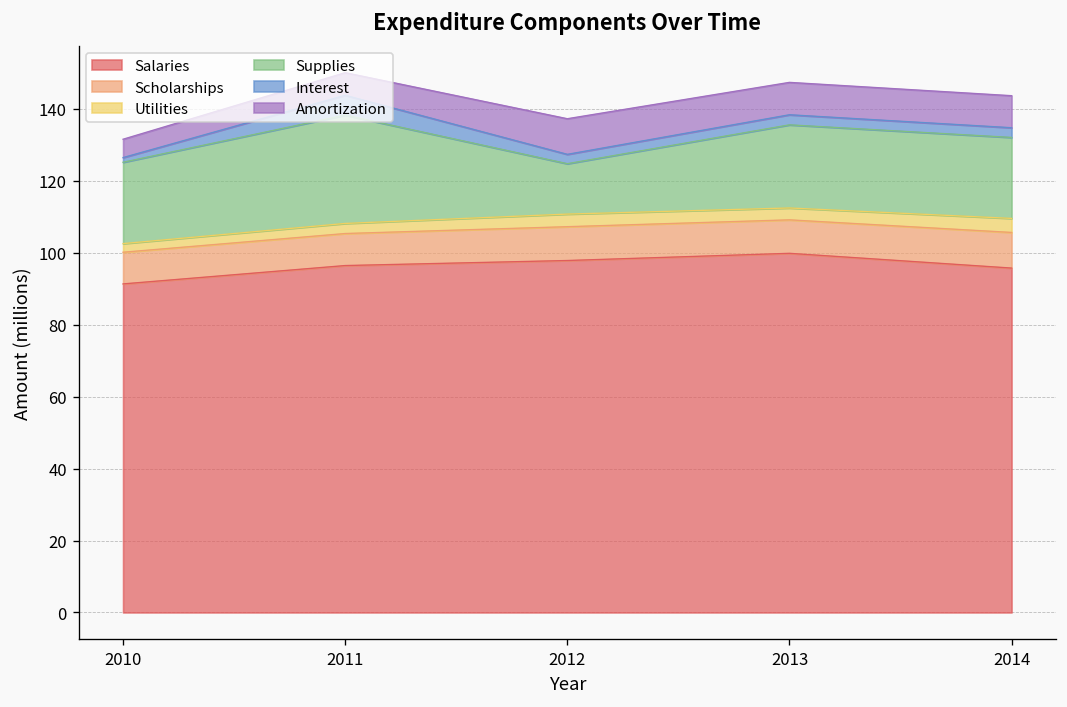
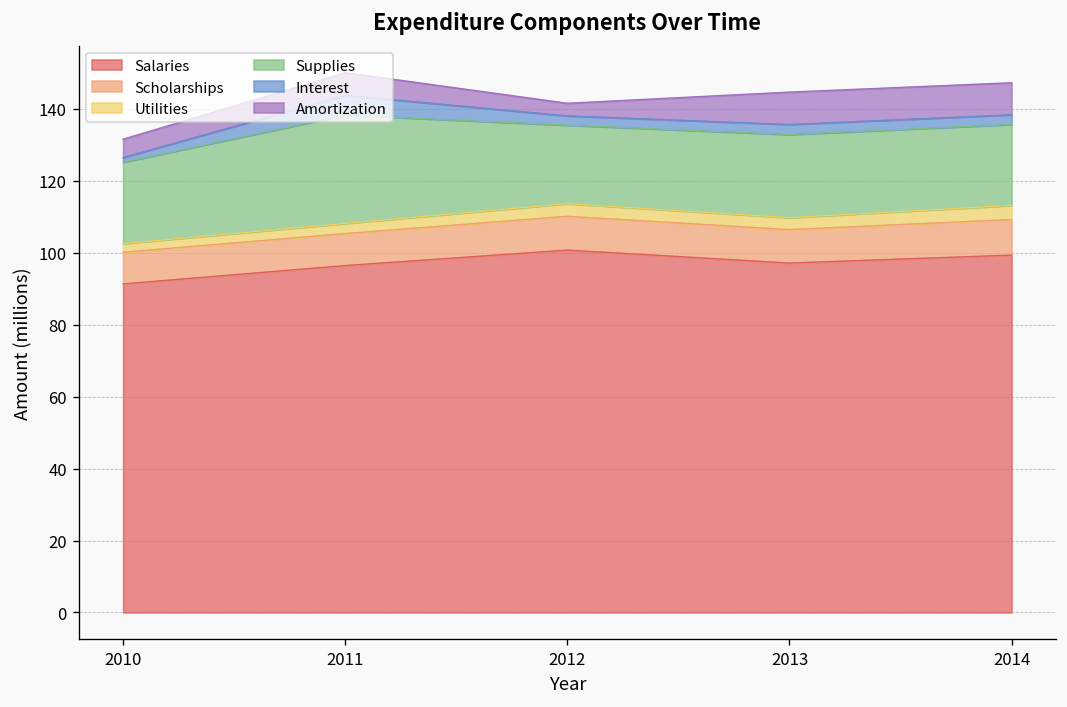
Salaries, 2012: 98 -> 101
Supplies, 2012: 14 -> 22
Amortization, 2012: 10 -> 4
Salaries, 2013: 100 -> 97
Salaries, 2014: 96 -> 99
